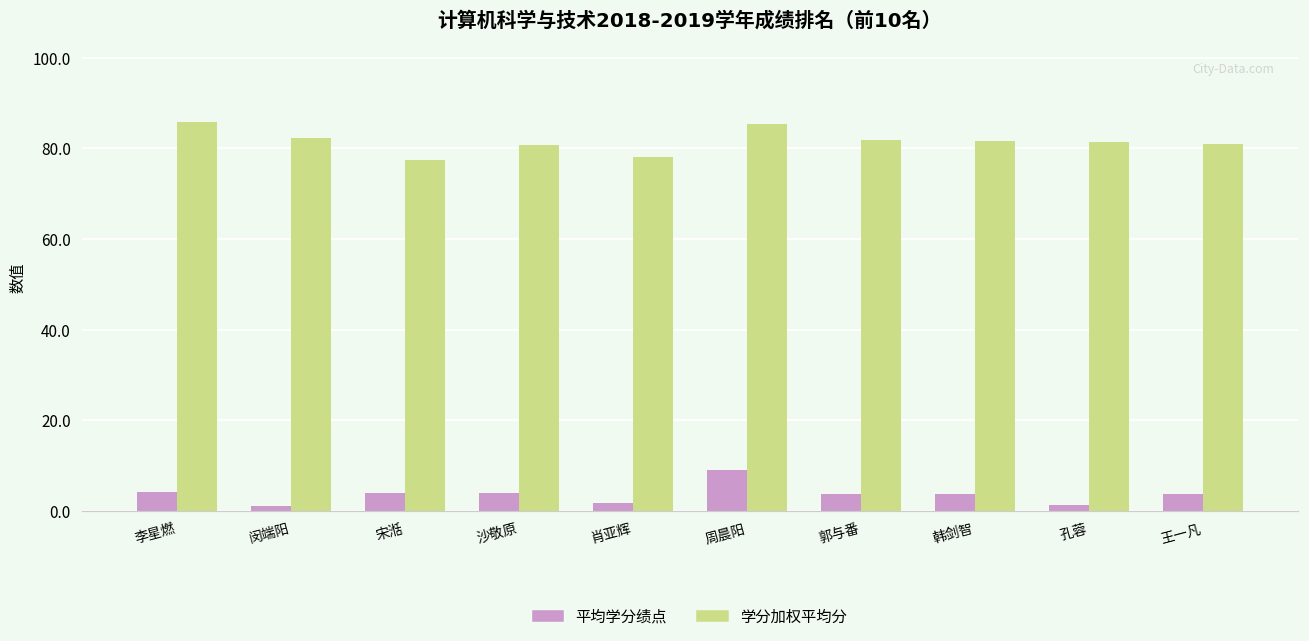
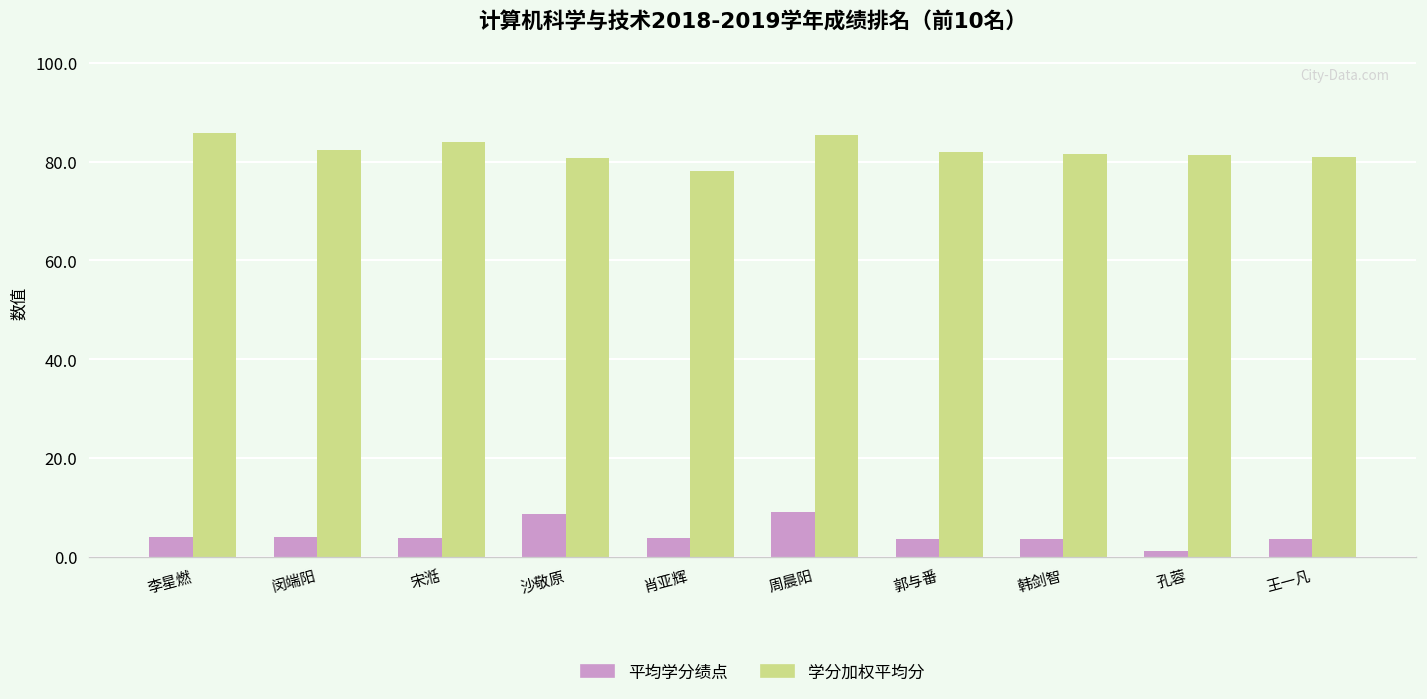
平均学分绩点, 闵端阳: 1 -> 4
学分加权平均分, 宋湉: 77 -> 84
平均学分绩点, 沙敬原: 4 -> 9
平均学分绩点, 肖亚辉: 2 -> 4
